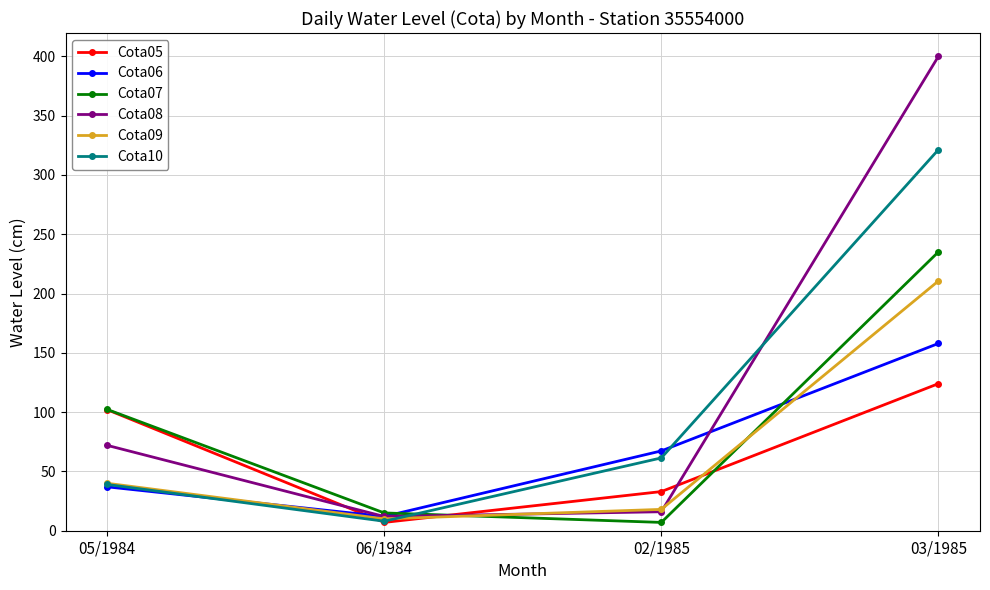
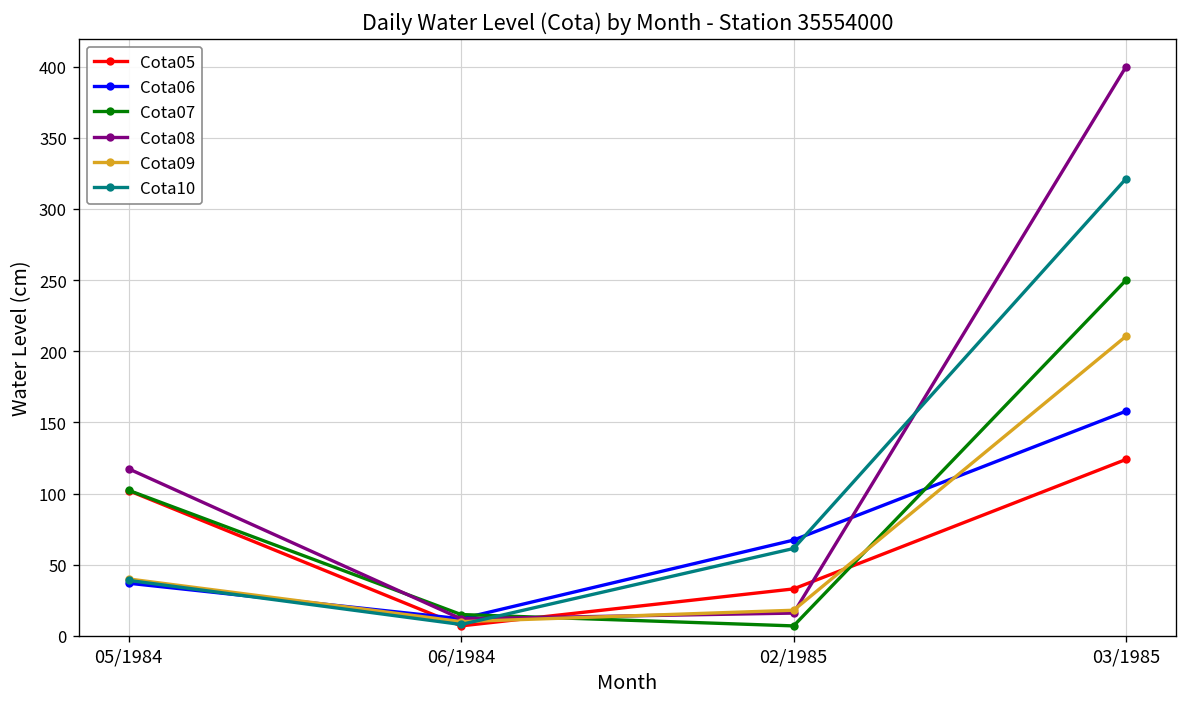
Cota08, 05/1984: 72 -> 117
Cota07, 03/1985: 235 -> 250
